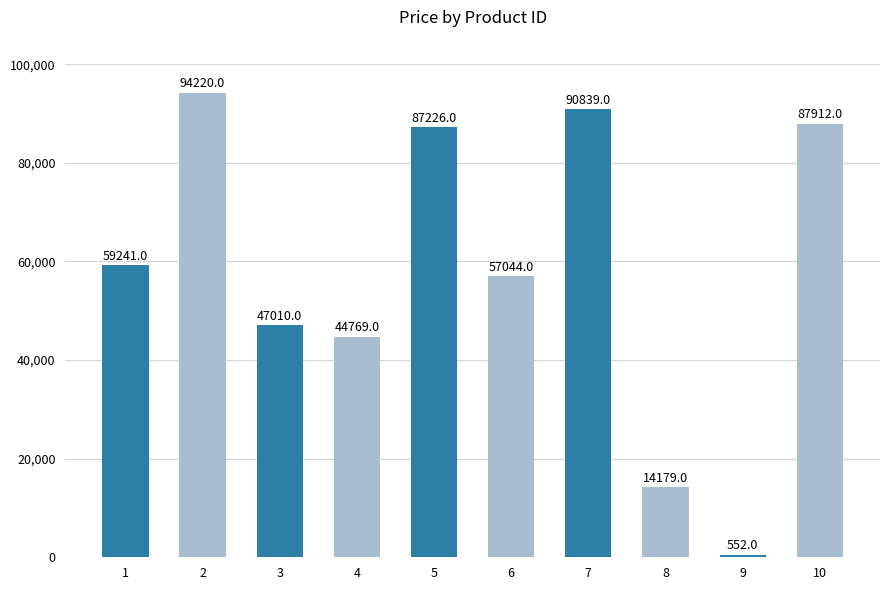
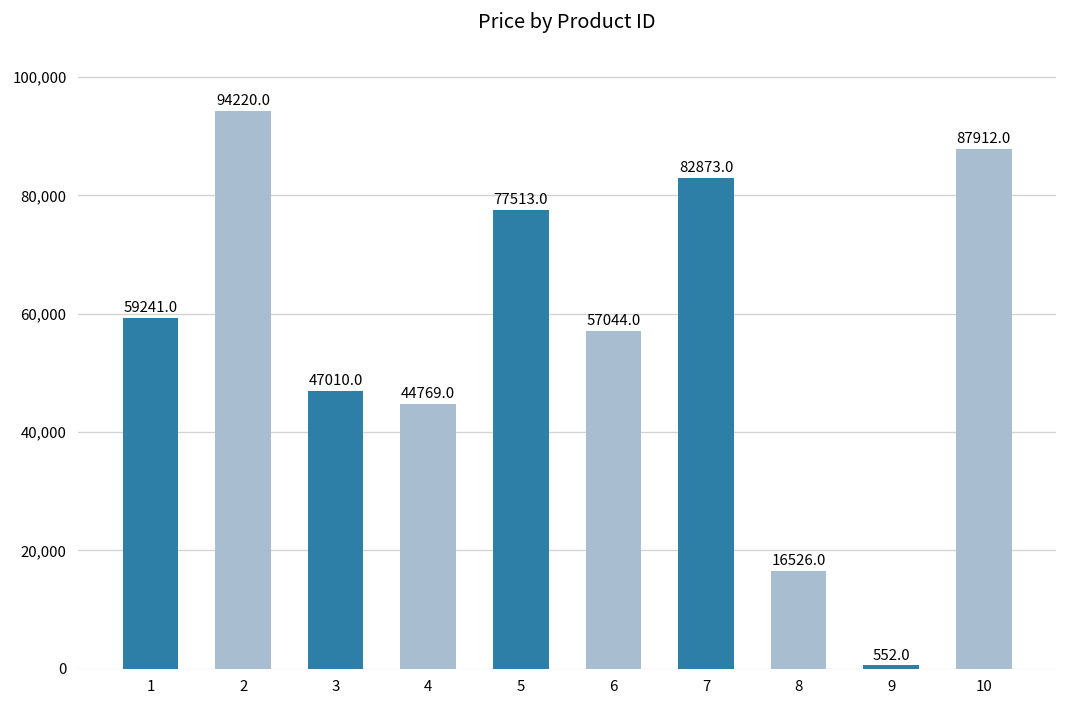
5: 87226.0 -> 77513.0
7: 90839.0 -> 82873.0
8: 14179.0 -> 16526.0
